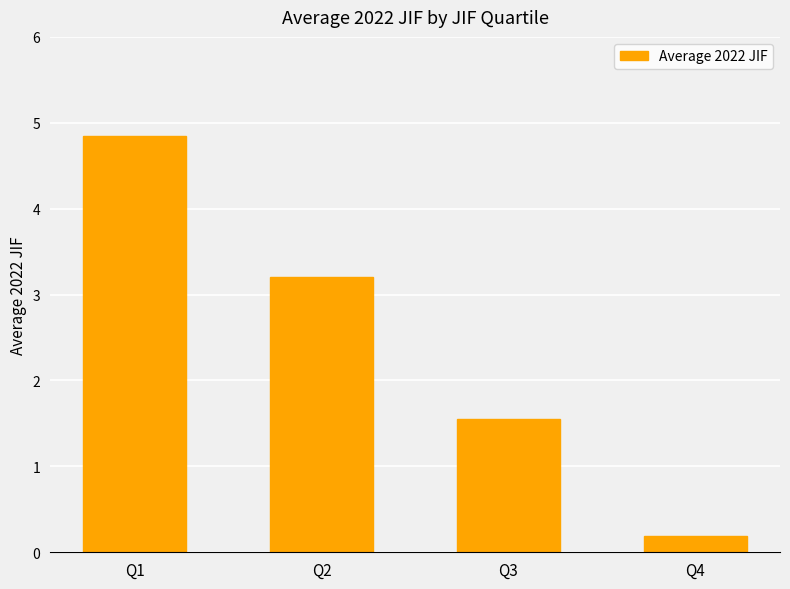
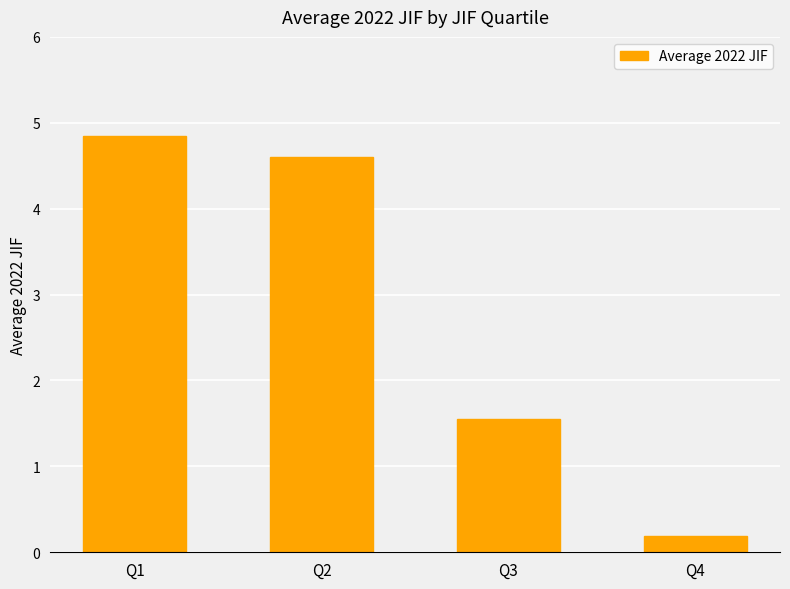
Q2: 3.2 -> 4.6
